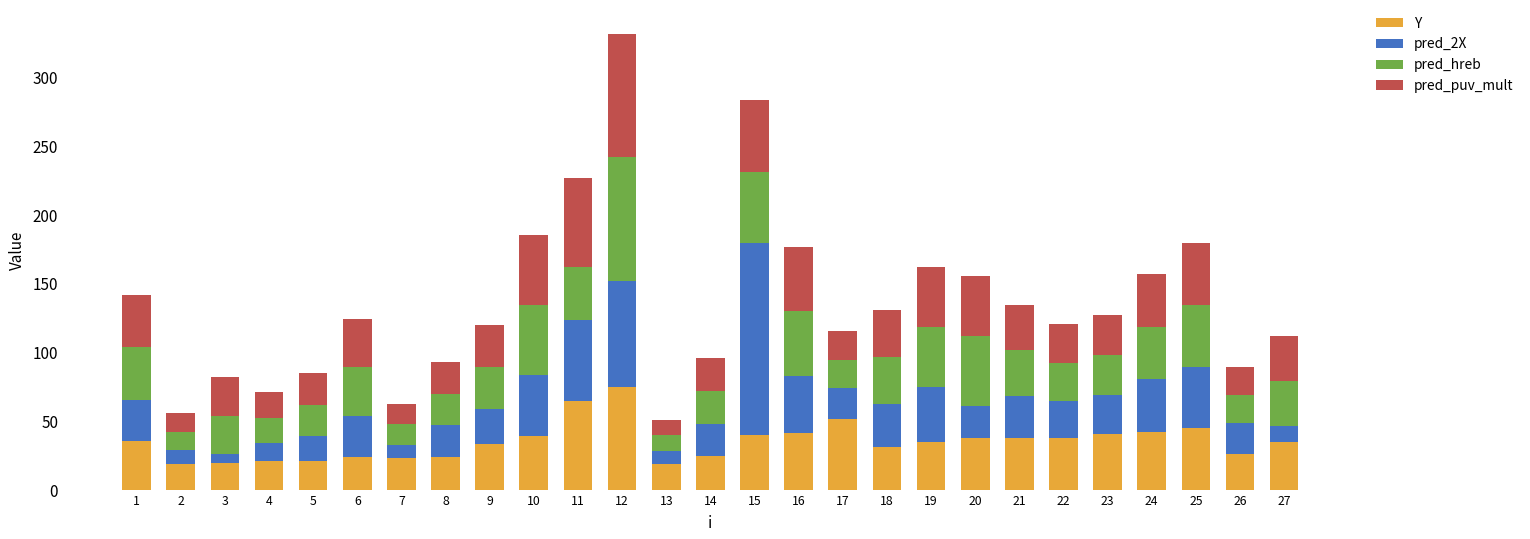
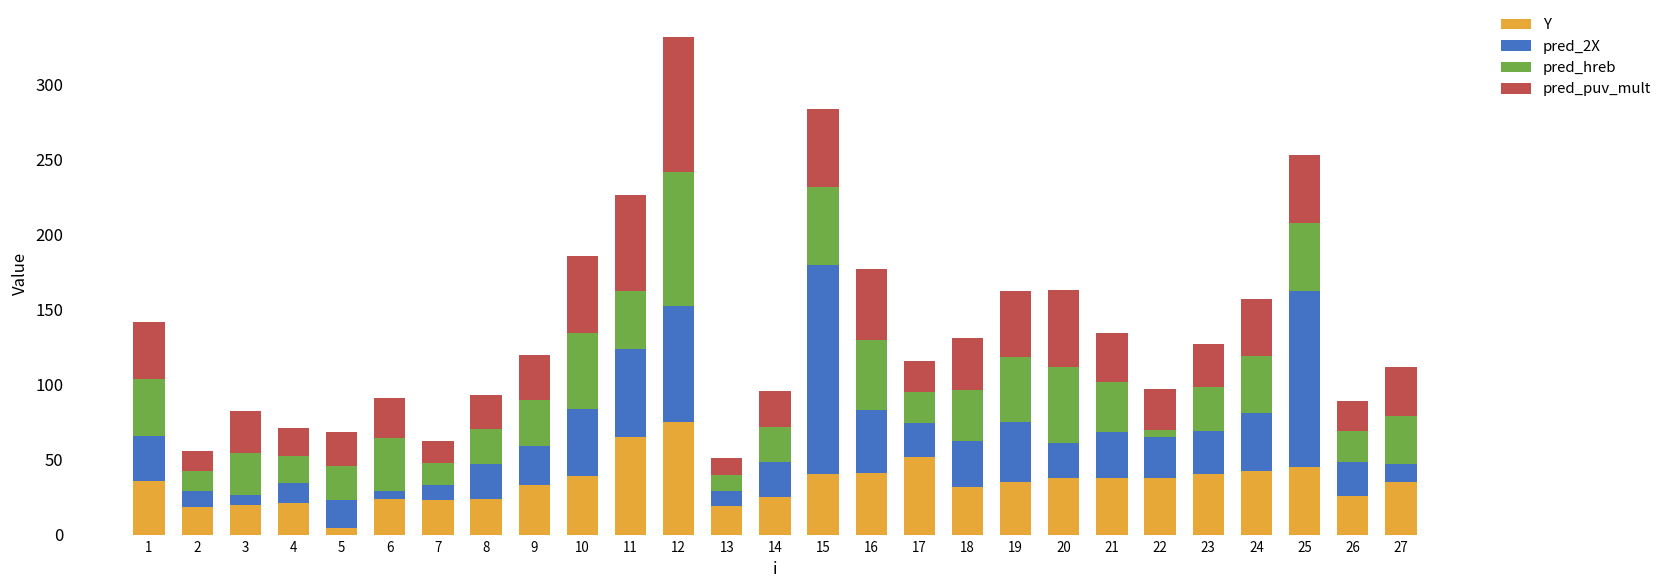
Y, 5: 21 -> 4
pred_2X, 6: 30 -> 5
pred_puv_mult, 6: 36 -> 27
pred_puv_mult, 20: 44 -> 51
pred_hreb, 22: 28 -> 4
pred_2X, 25: 44 -> 117
